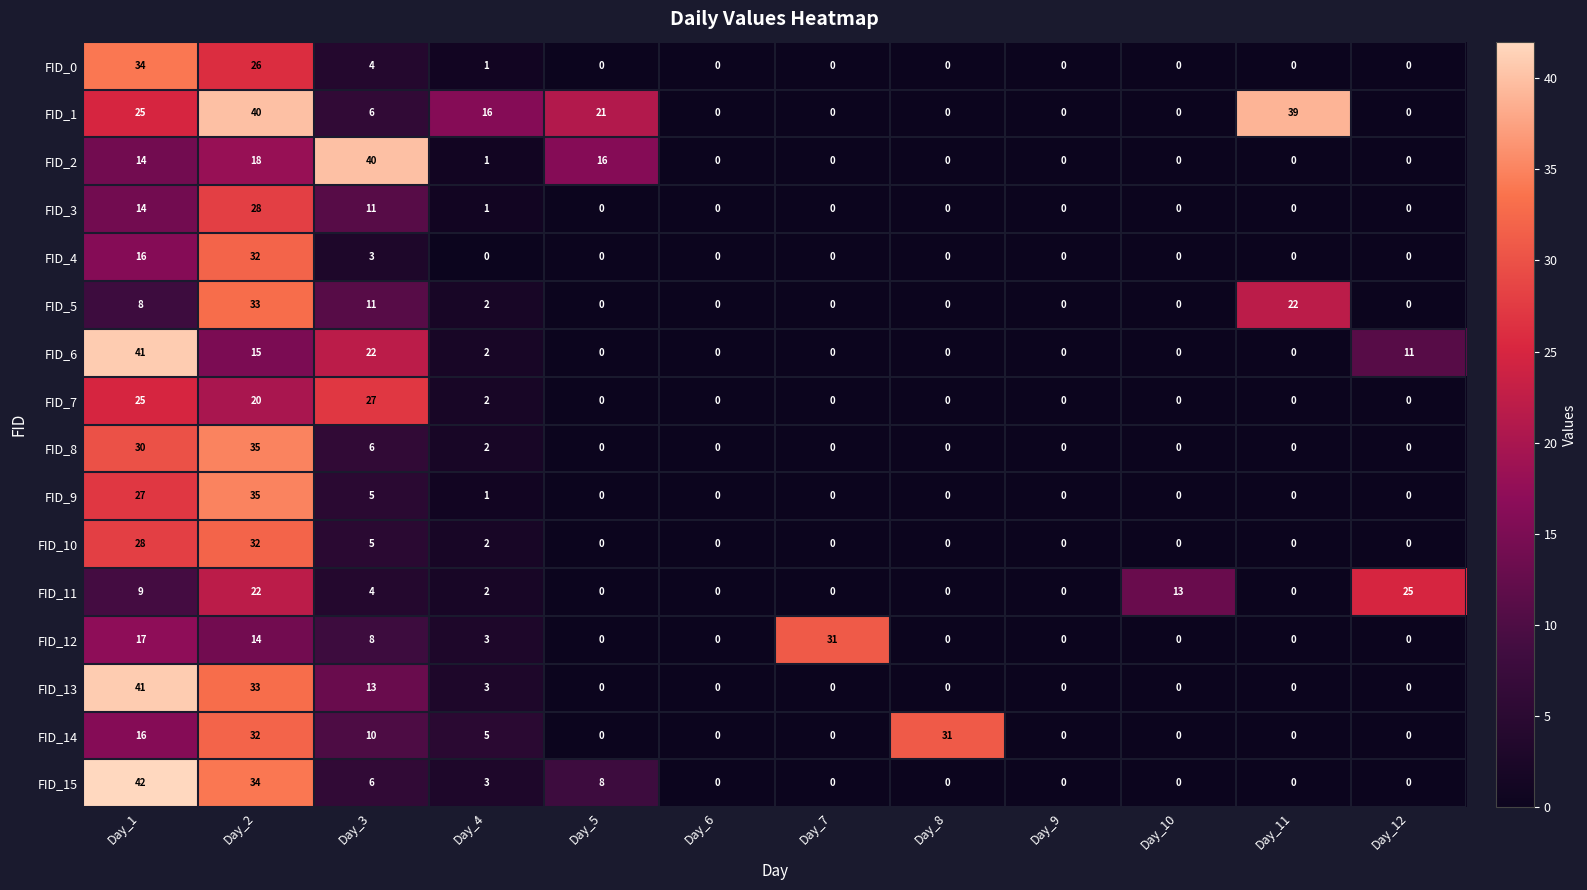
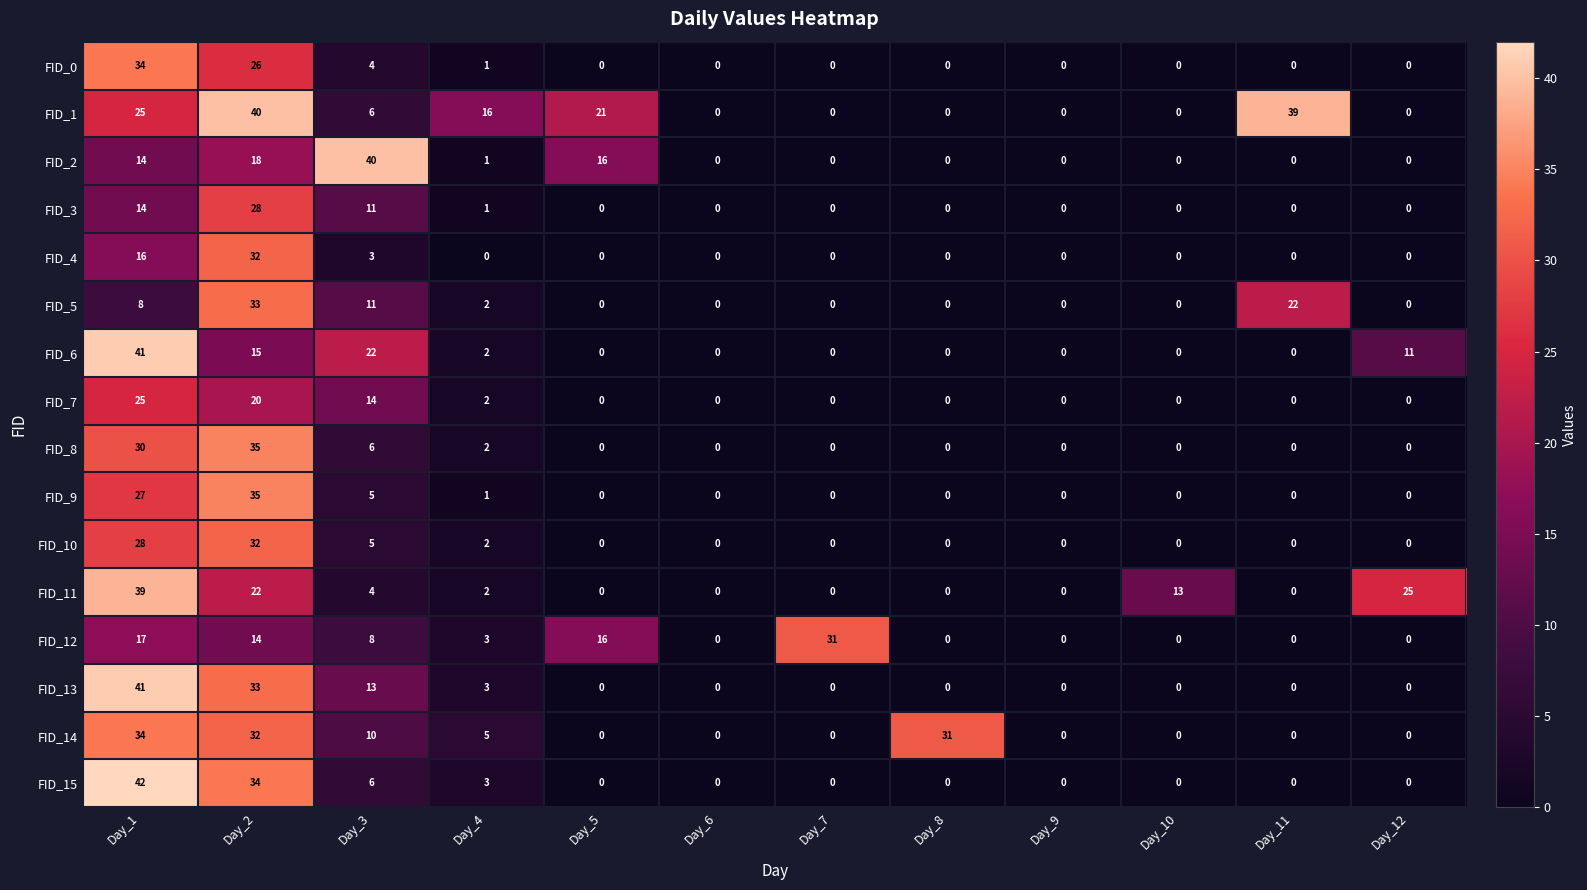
FID_7, Day_3: 27 -> 14
FID_11, Day_1: 9 -> 39
FID_12, Day_5: 0 -> 16
FID_14, Day_1: 16 -> 34
FID_15, Day_5: 8 -> 0
